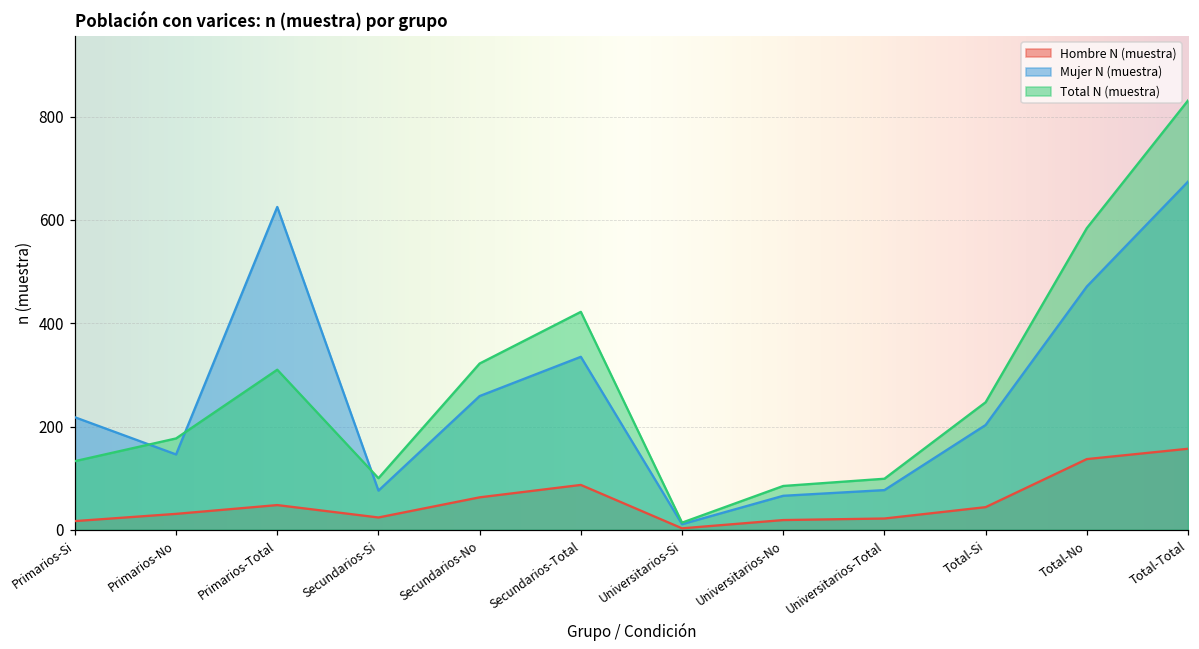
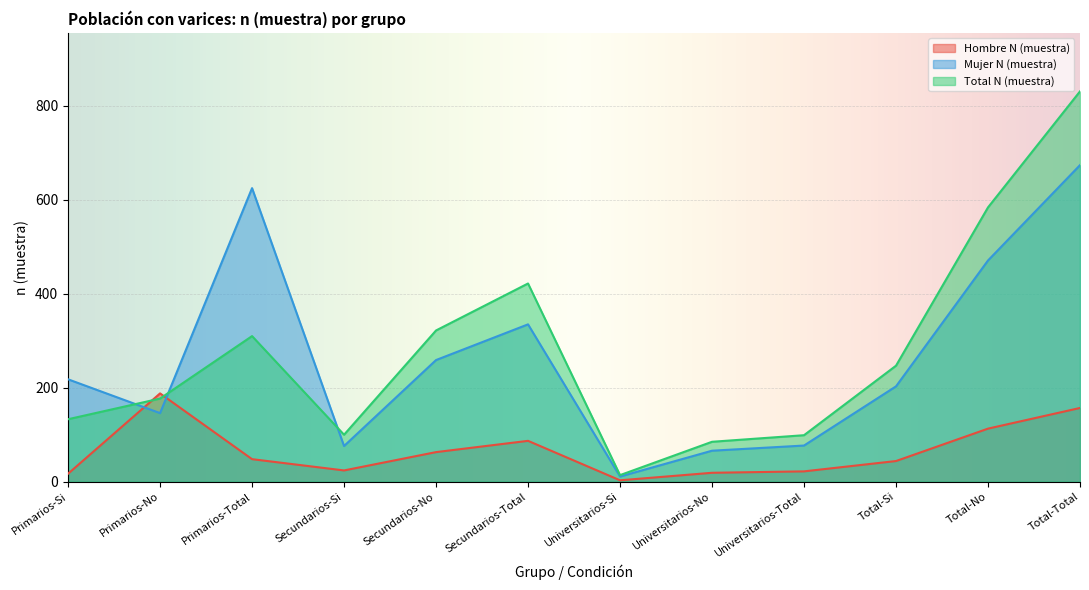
Hombre N (muestra), Primarios-No: 30 -> 190
Hombre N (muestra), Total-No: 140 -> 110
